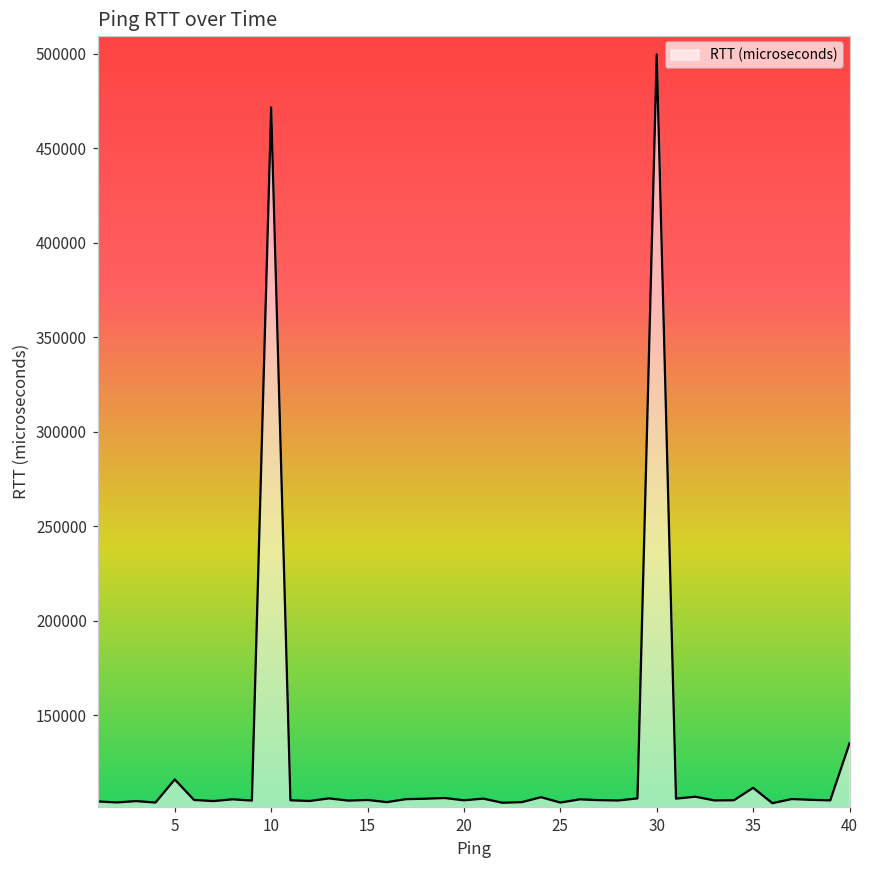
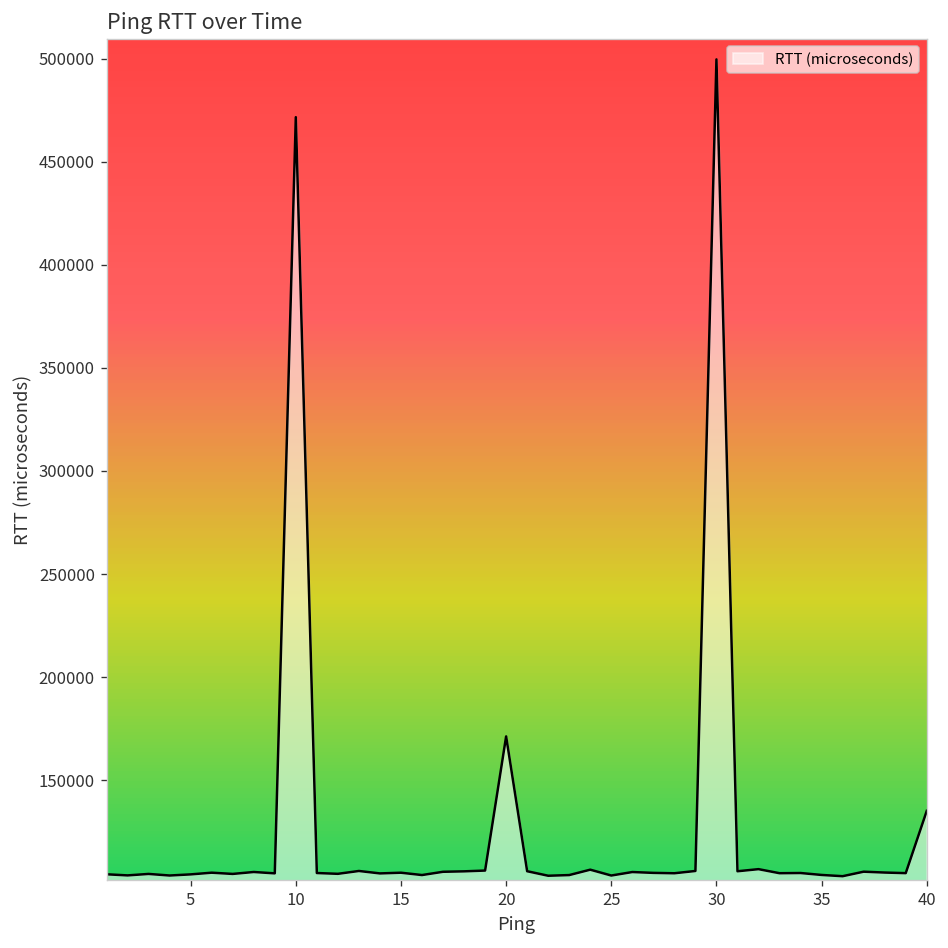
5: 116000 -> 104000
20: 105000 -> 171000
35: 112000 -> 104000
